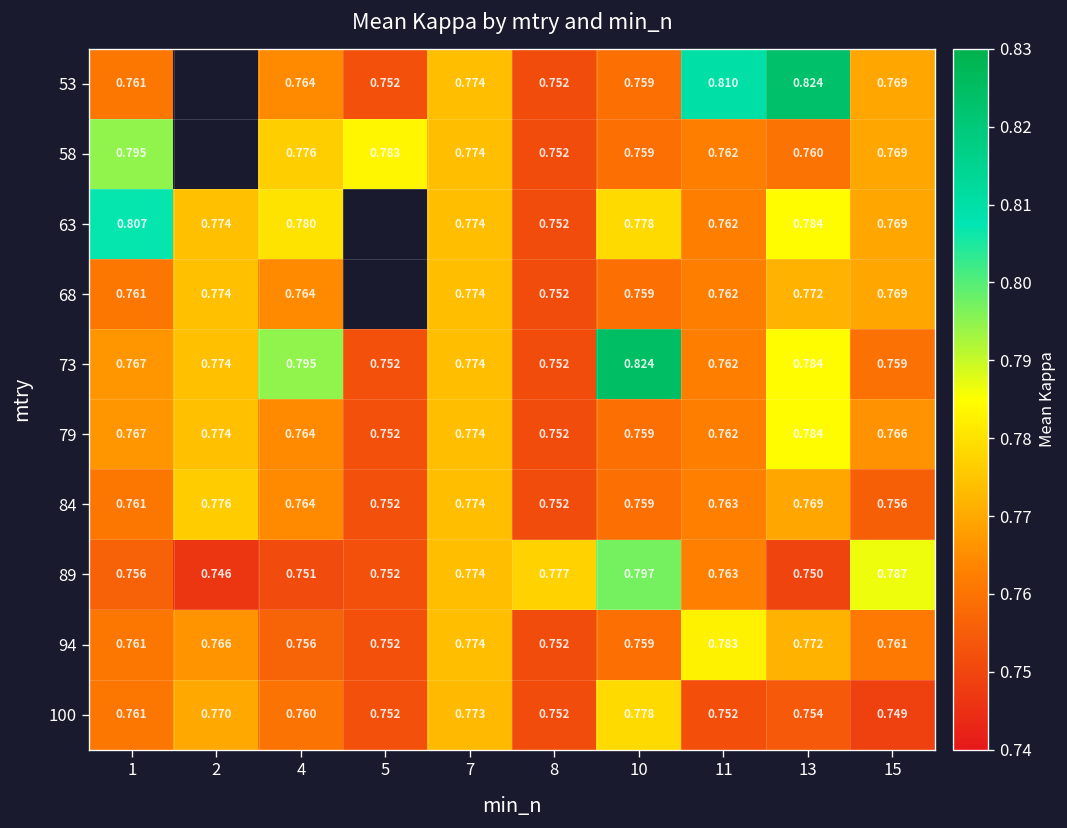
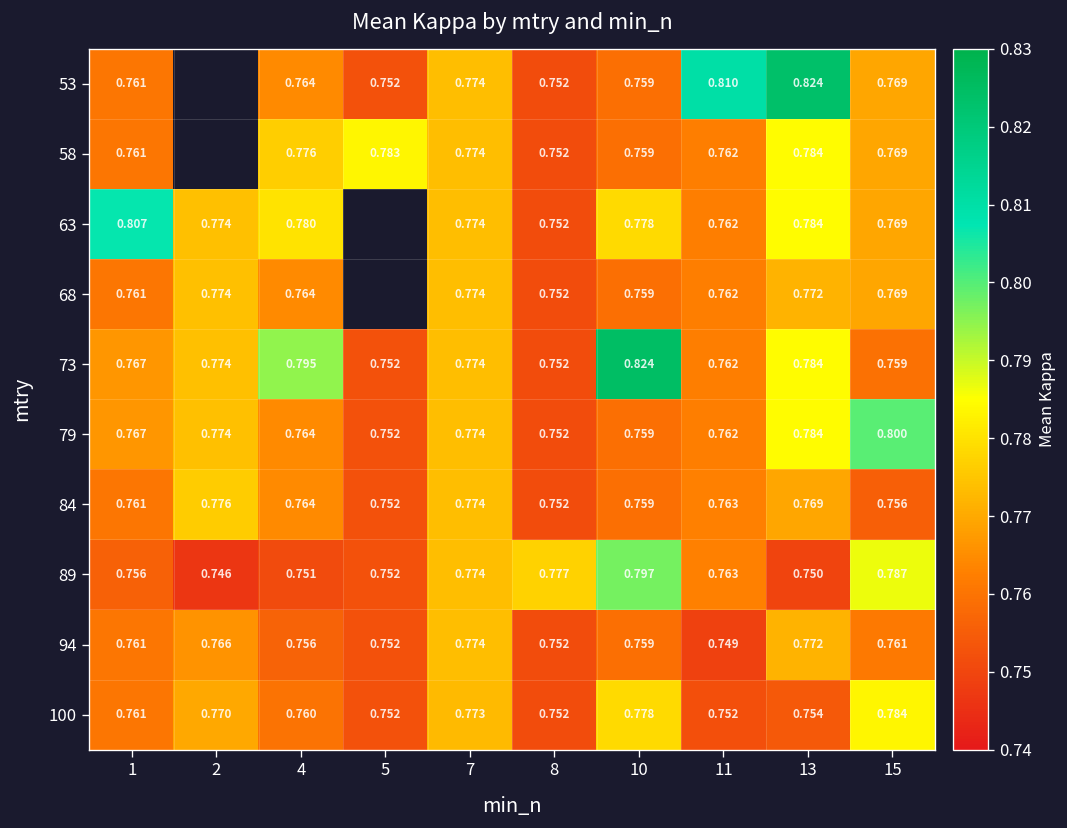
58, 1: 0.795 -> 0.761
58, 13: 0.760 -> 0.784
79, 15: 0.766 -> 0.800
94, 11: 0.783 -> 0.749
100, 15: 0.749 -> 0.784
